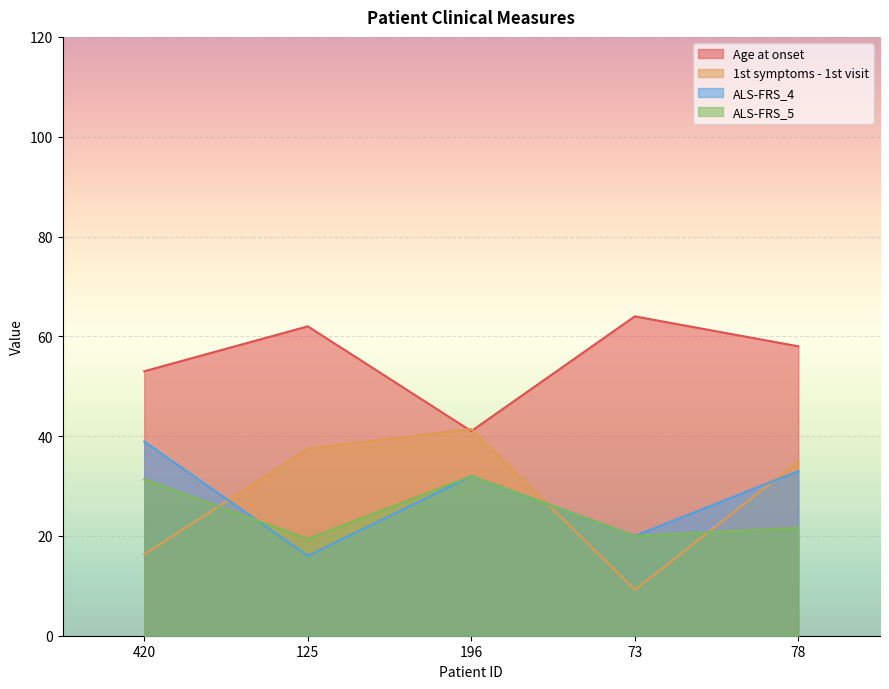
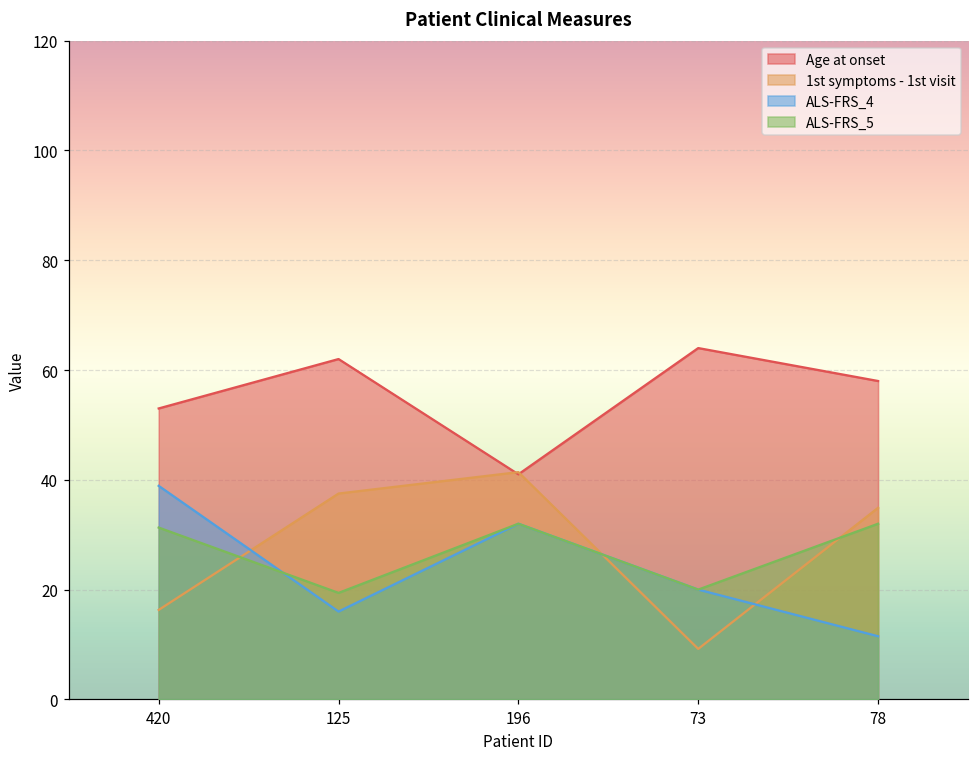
ALS-FRS_4, 78: 33 -> 12
ALS-FRS_5, 78: 22 -> 32
